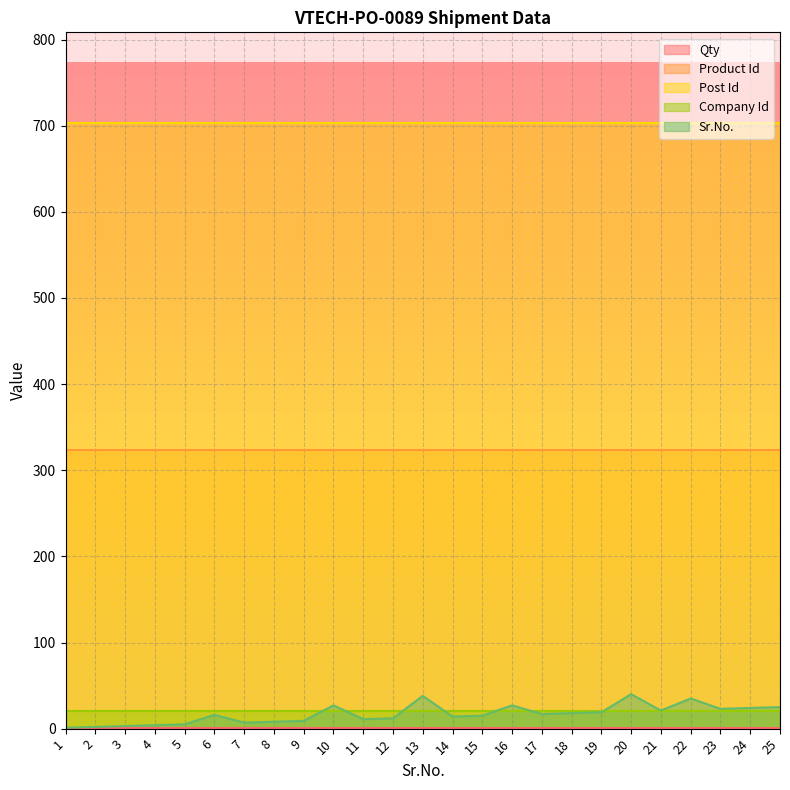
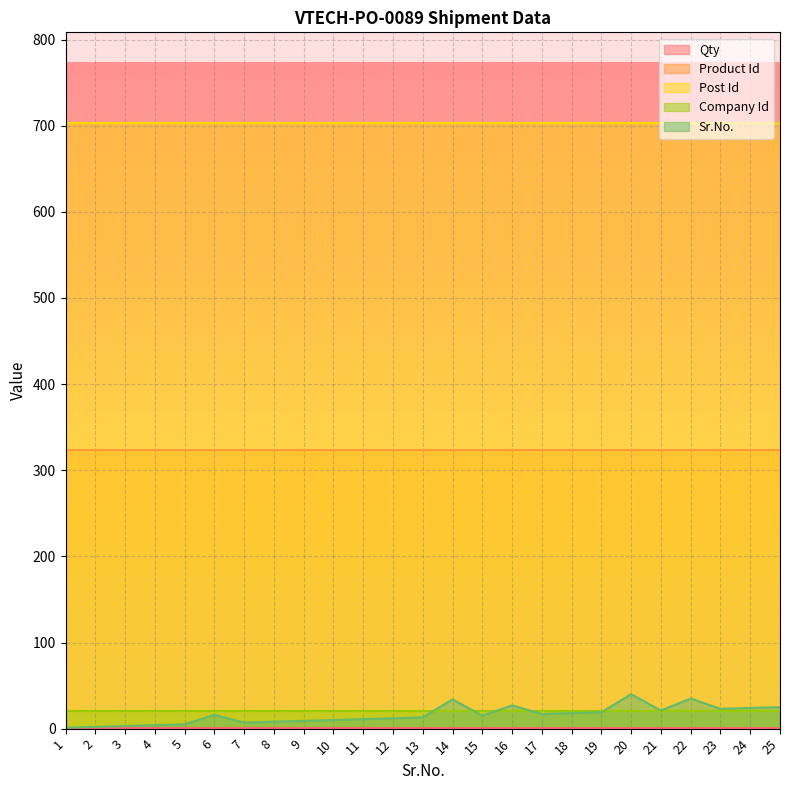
Sr.No., 10: 30 -> 10
Sr.No., 13: 40 -> 10
Sr.No., 14: 10 -> 30
